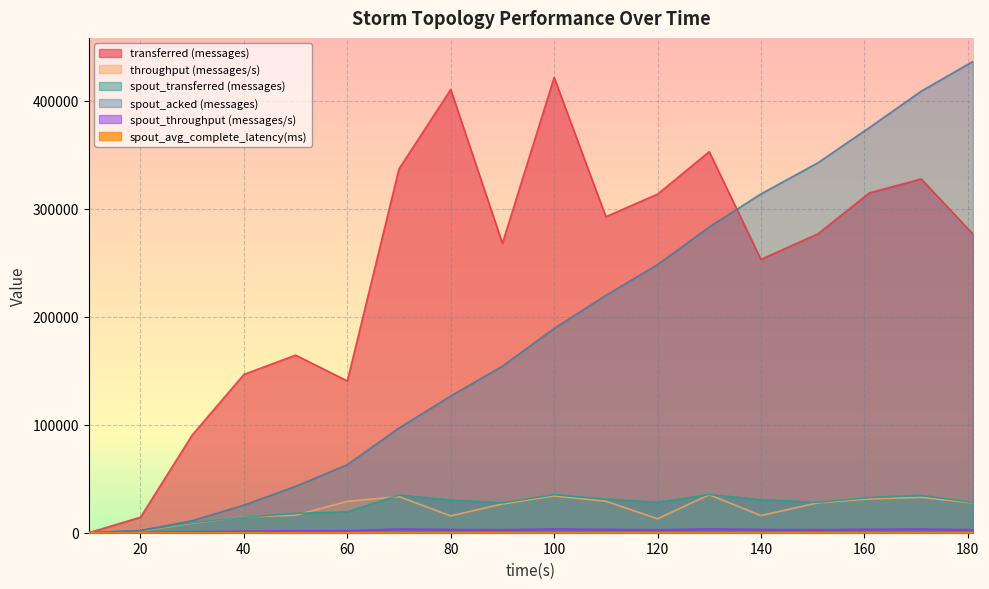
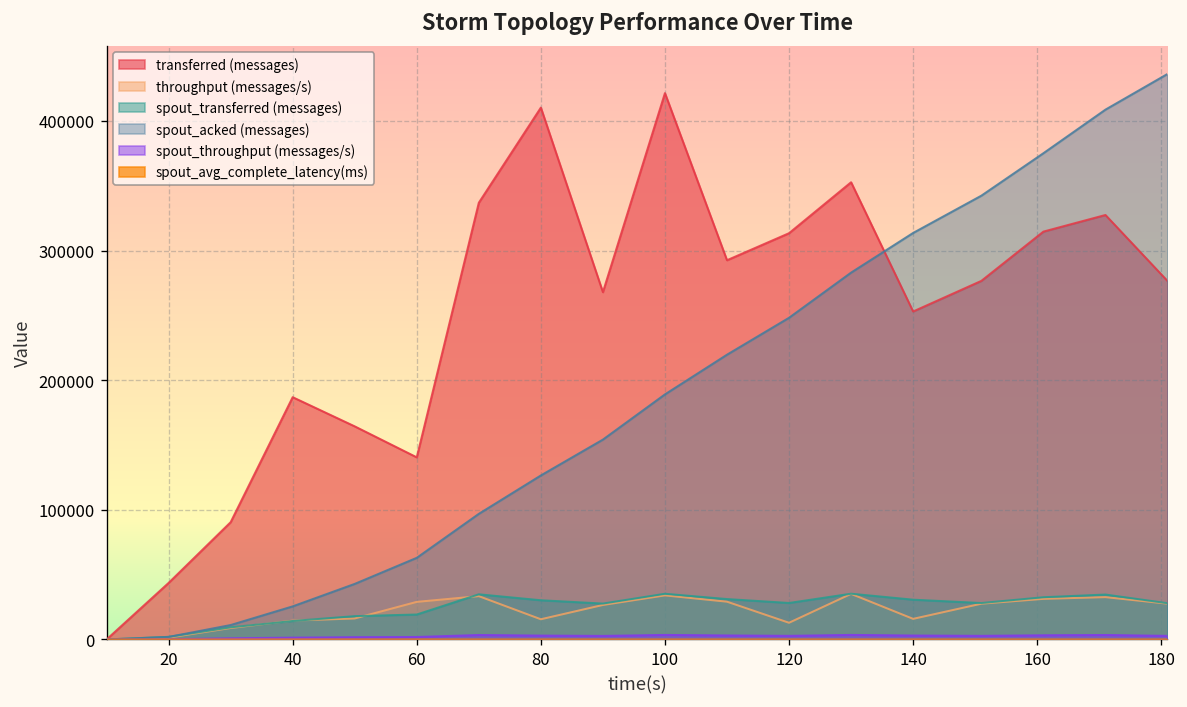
transferred (messages), 20: 14000 -> 44000
transferred (messages), 40: 147000 -> 187000
